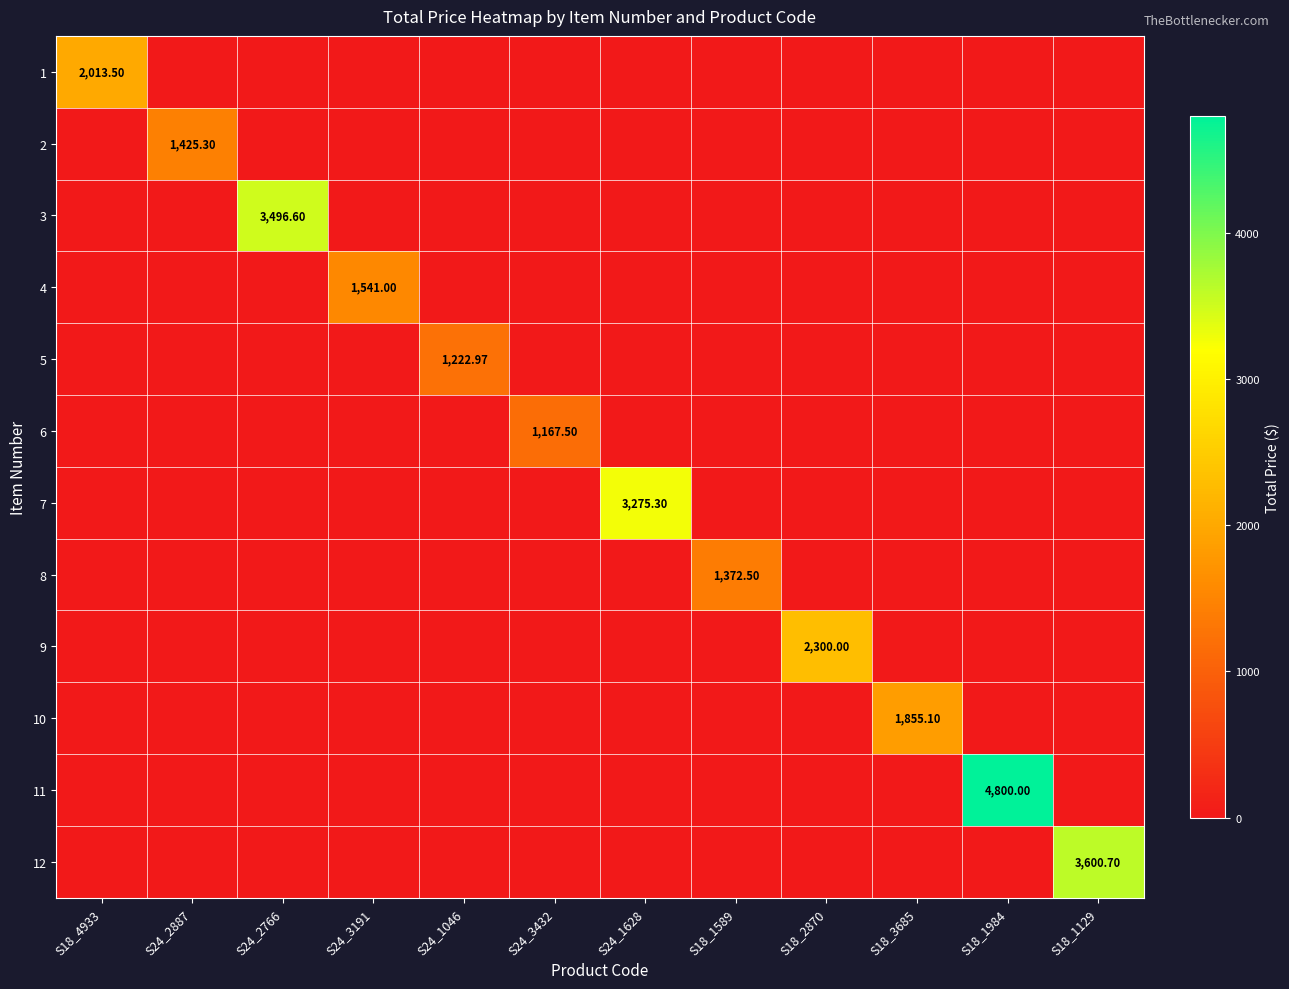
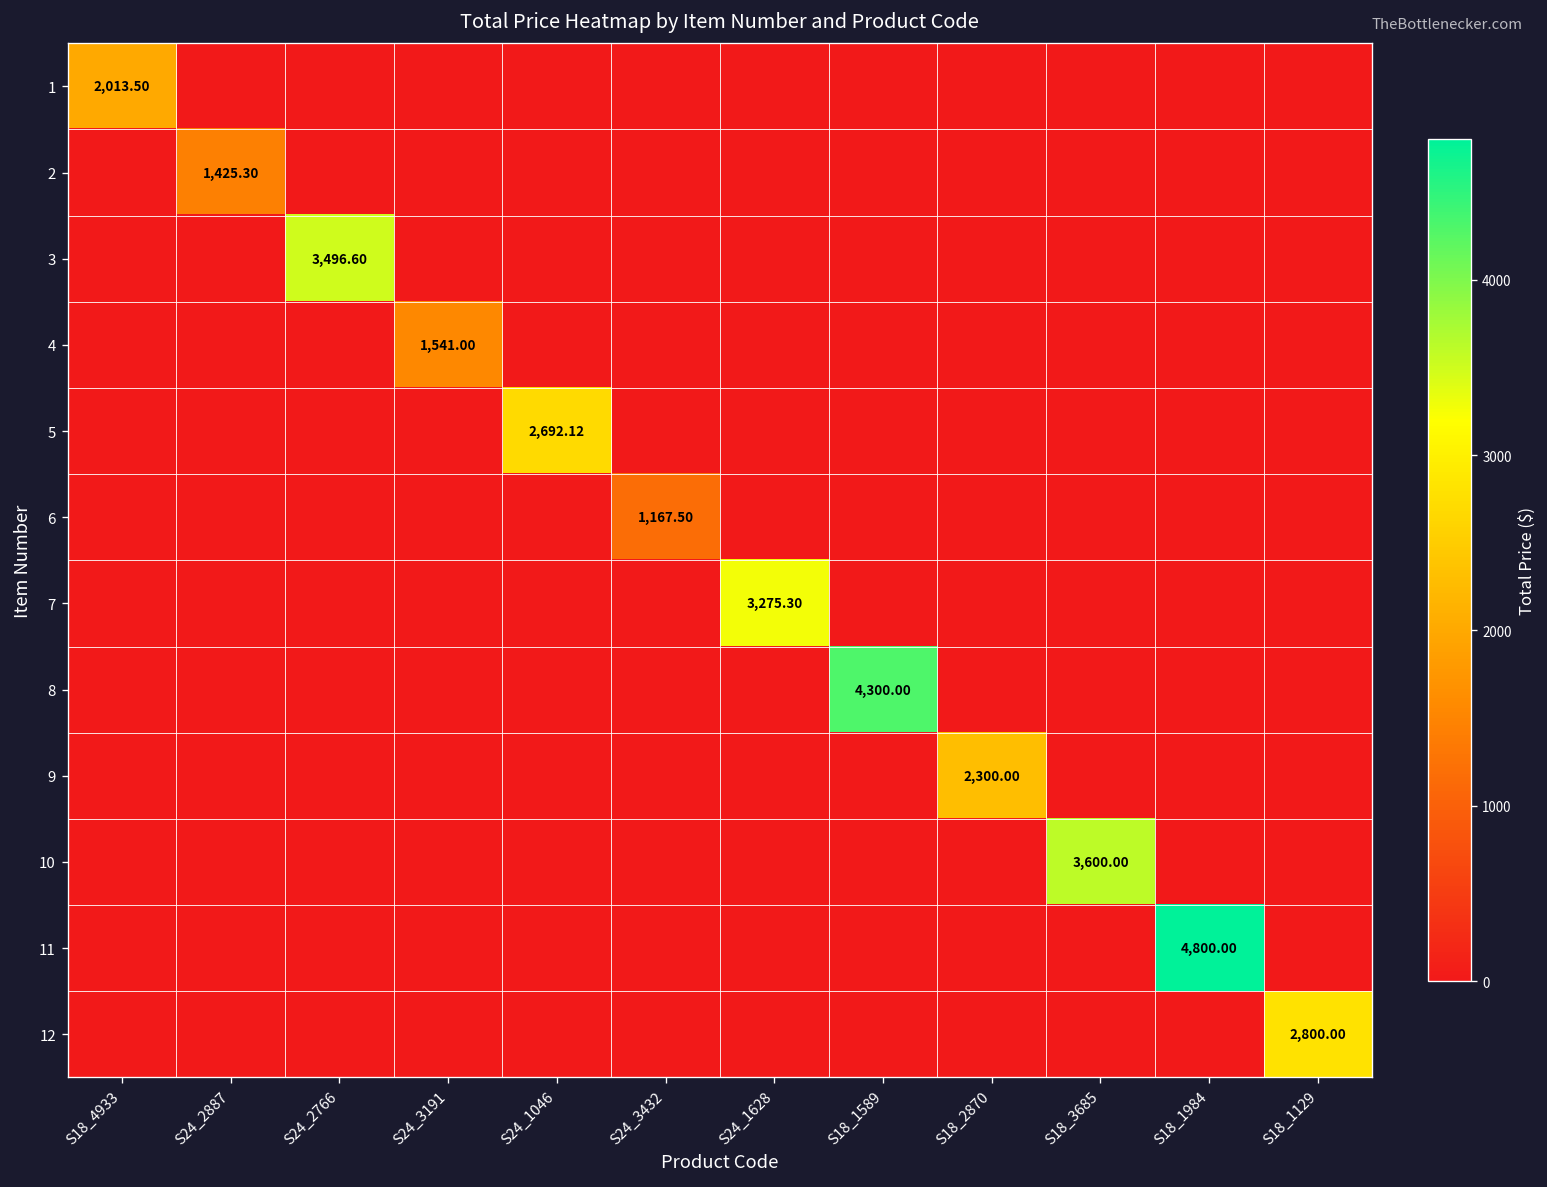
5, S24_1046: 1,222.97 -> 2,692.12
8, S18_1589: 1,372.50 -> 4,300.00
10, S18_3685: 1,855.10 -> 3,600.00
12, S18_1129: 3,600.70 -> 2,800.00
